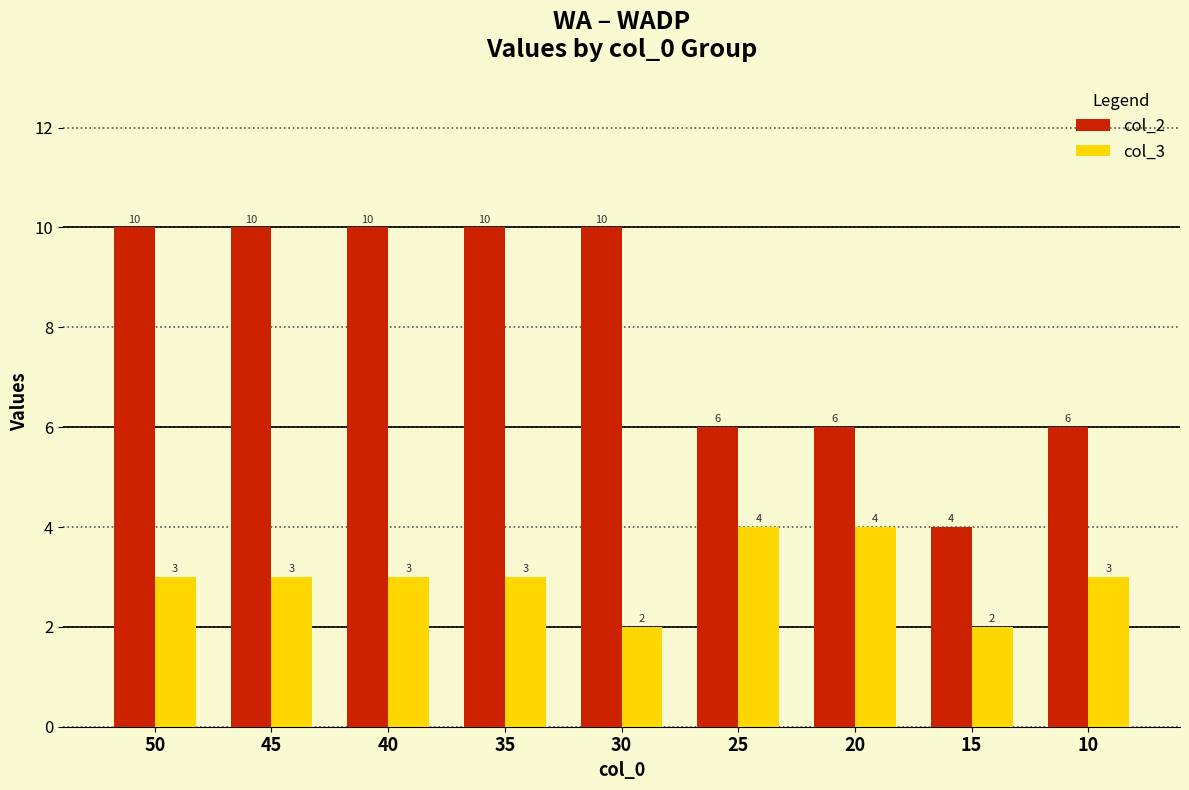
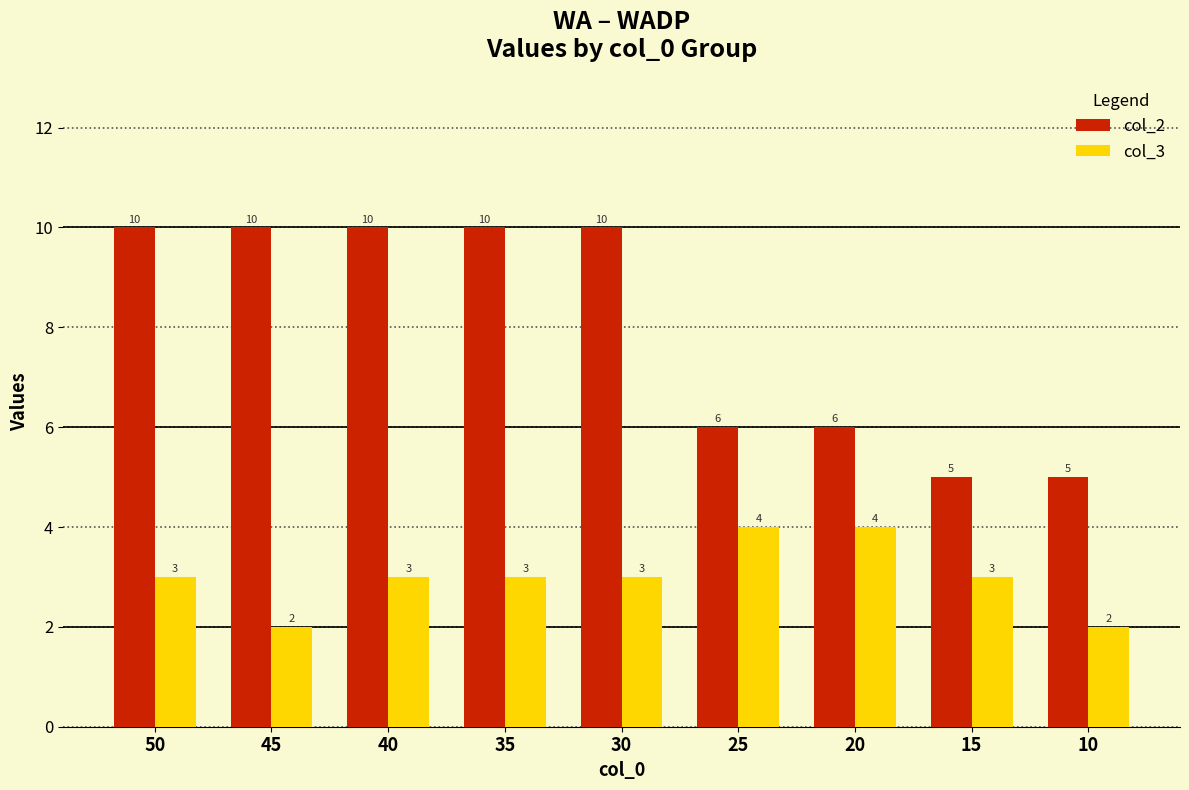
col_3, 45: 3 -> 2
col_3, 30: 2 -> 3
col_2, 15: 4 -> 5
col_3, 15: 2 -> 3
col_2, 10: 6 -> 5
col_3, 10: 3 -> 2
